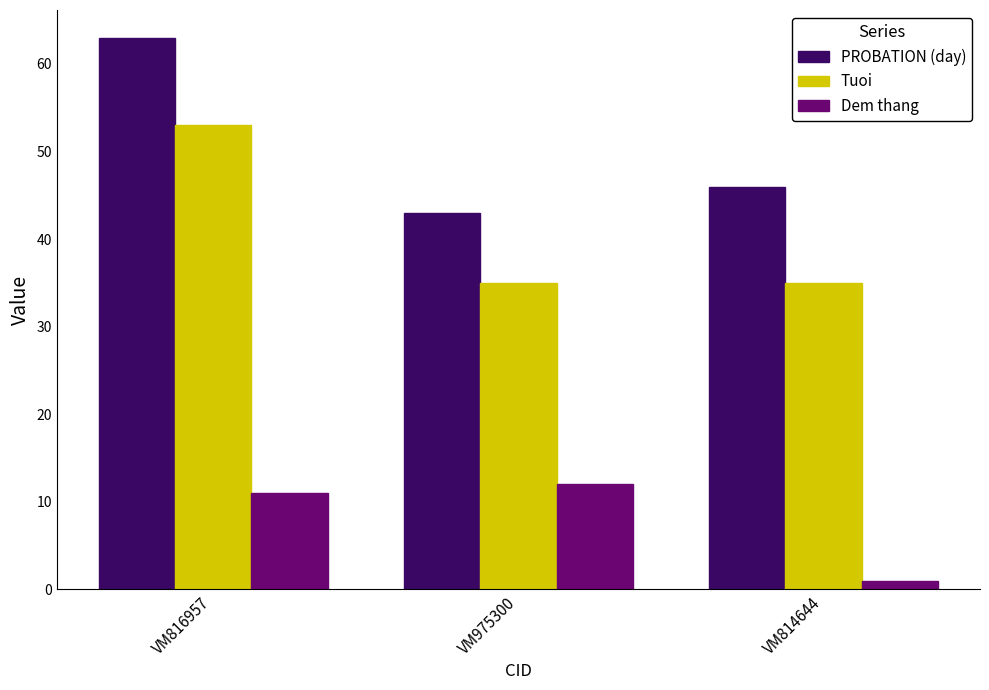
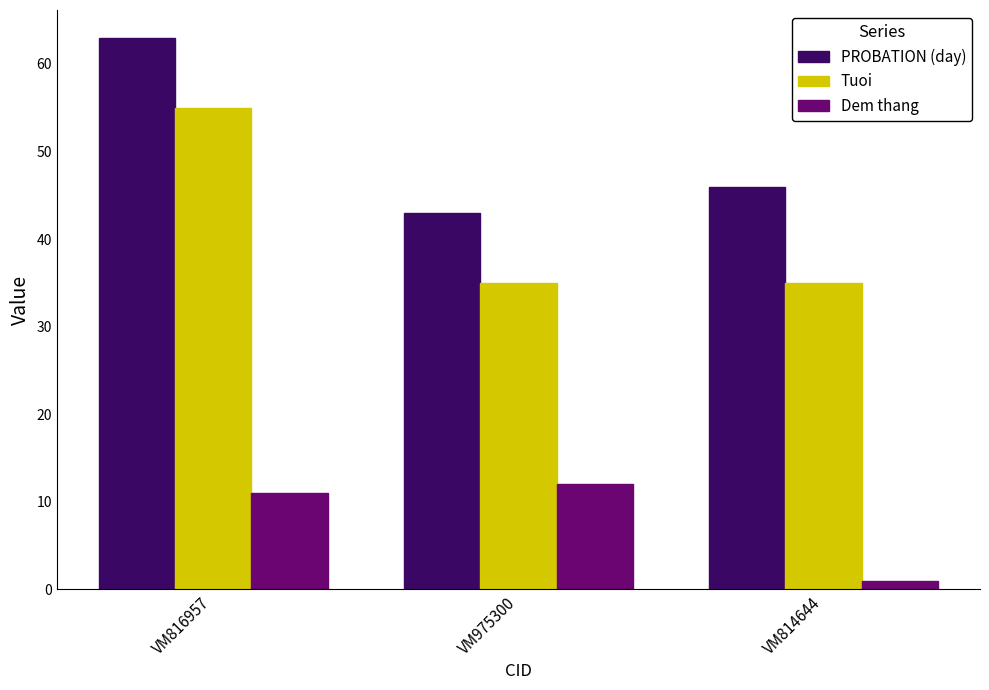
Tuoi, VM816957: 53 -> 55
